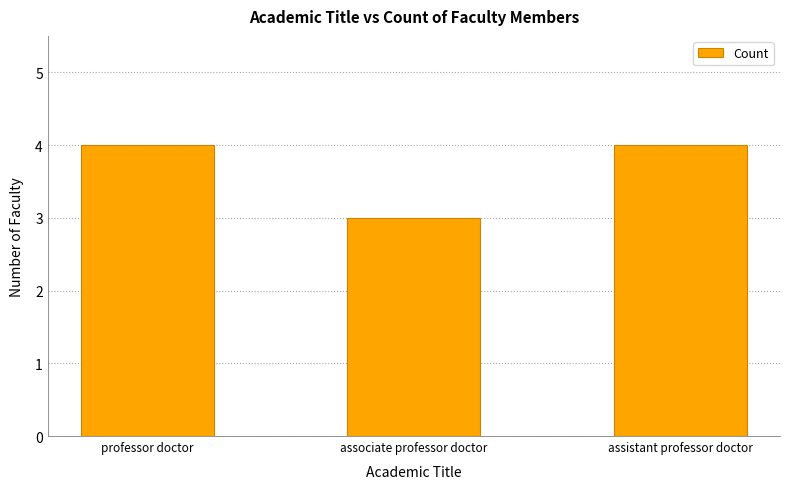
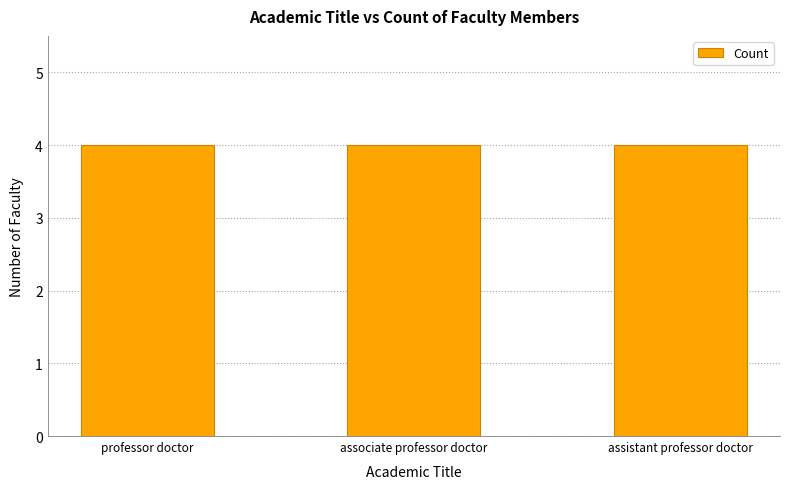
associate professor doctor: 3 -> 4
